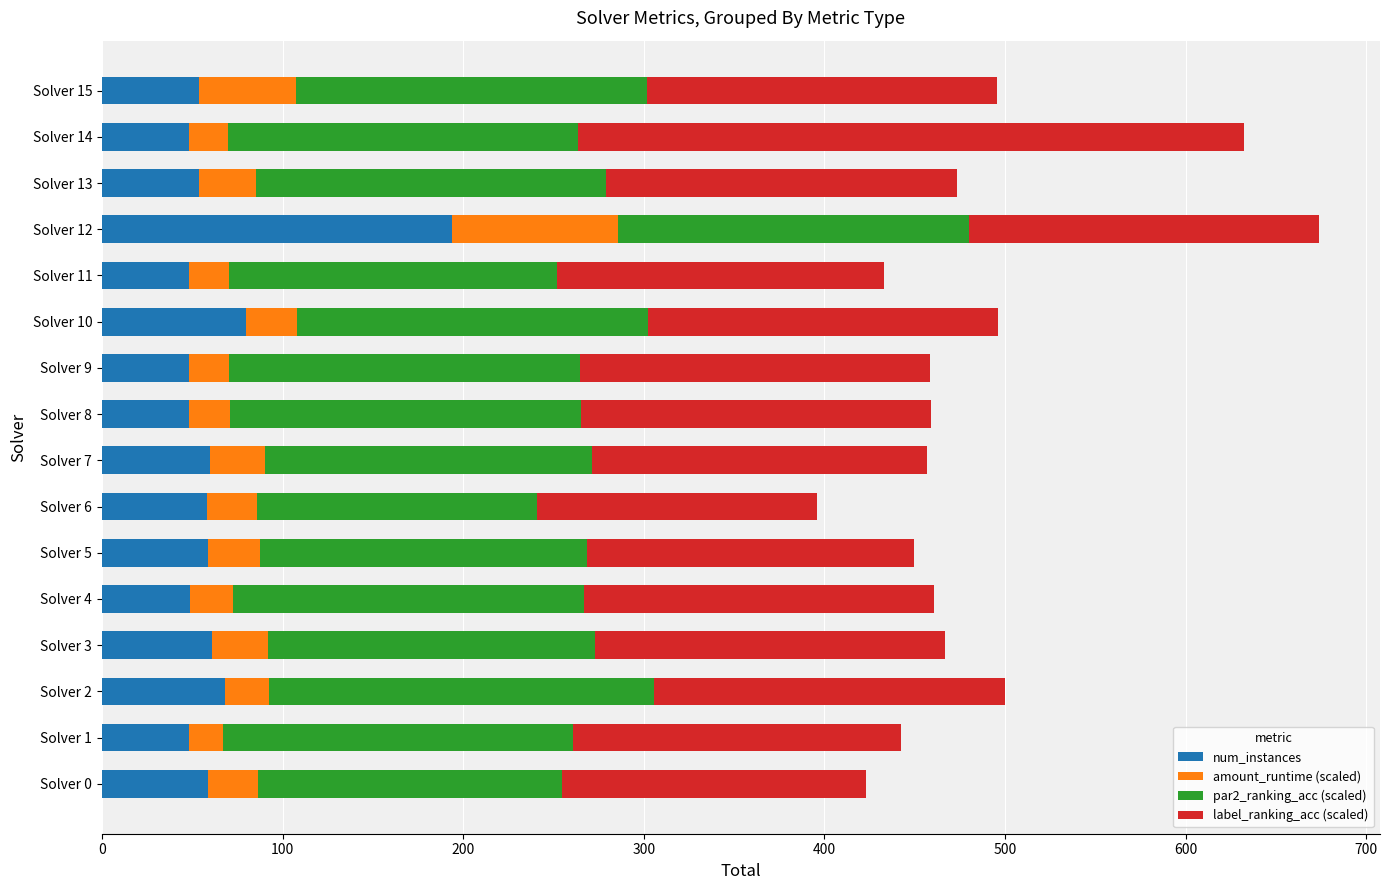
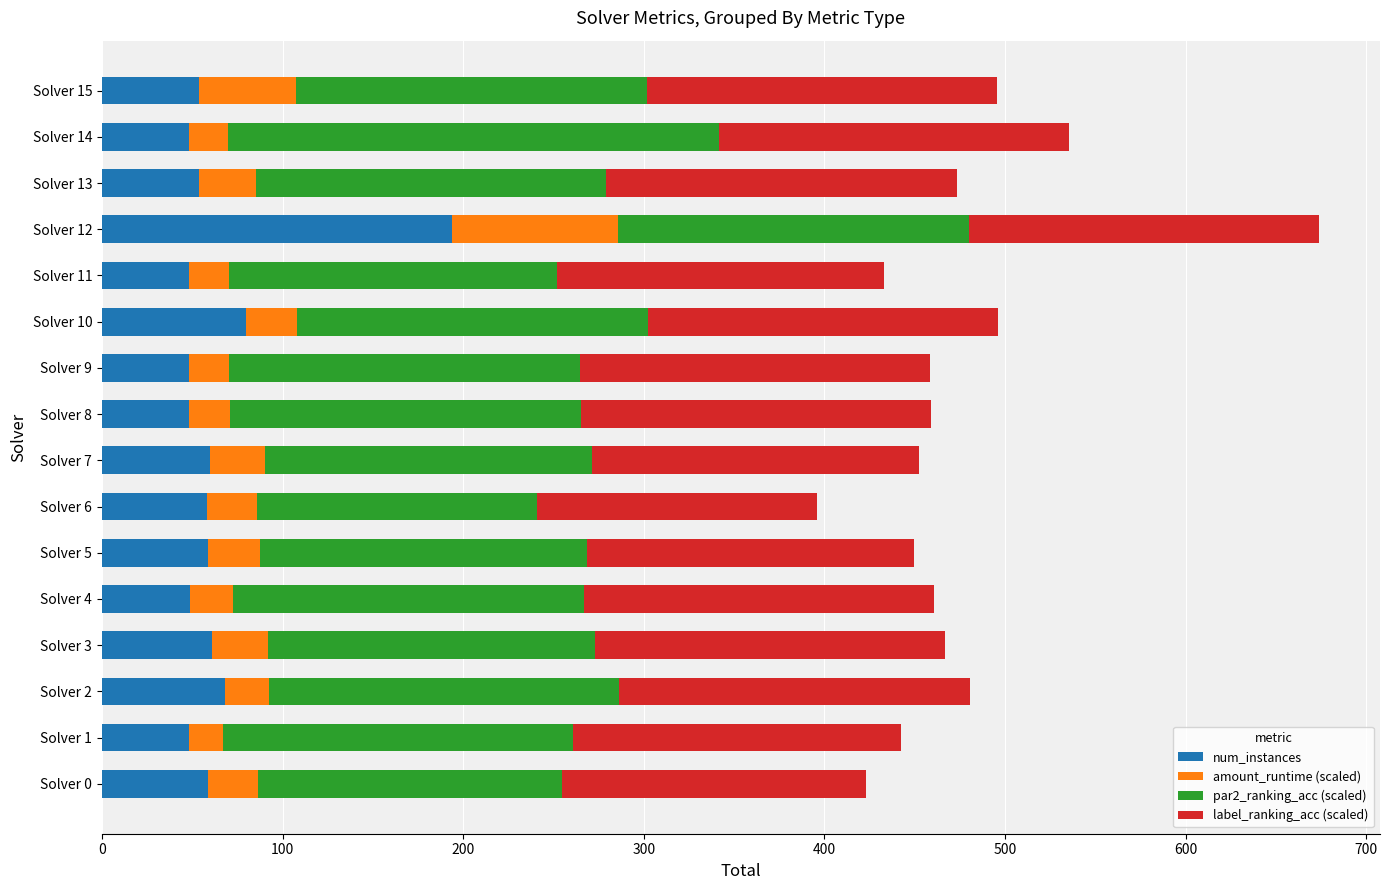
par2_ranking_acc (scaled), Solver 14: 194 -> 272
label_ranking_acc (scaled), Solver 14: 369 -> 194
label_ranking_acc (scaled), Solver 7: 186 -> 181
par2_ranking_acc (scaled), Solver 2: 213 -> 194
